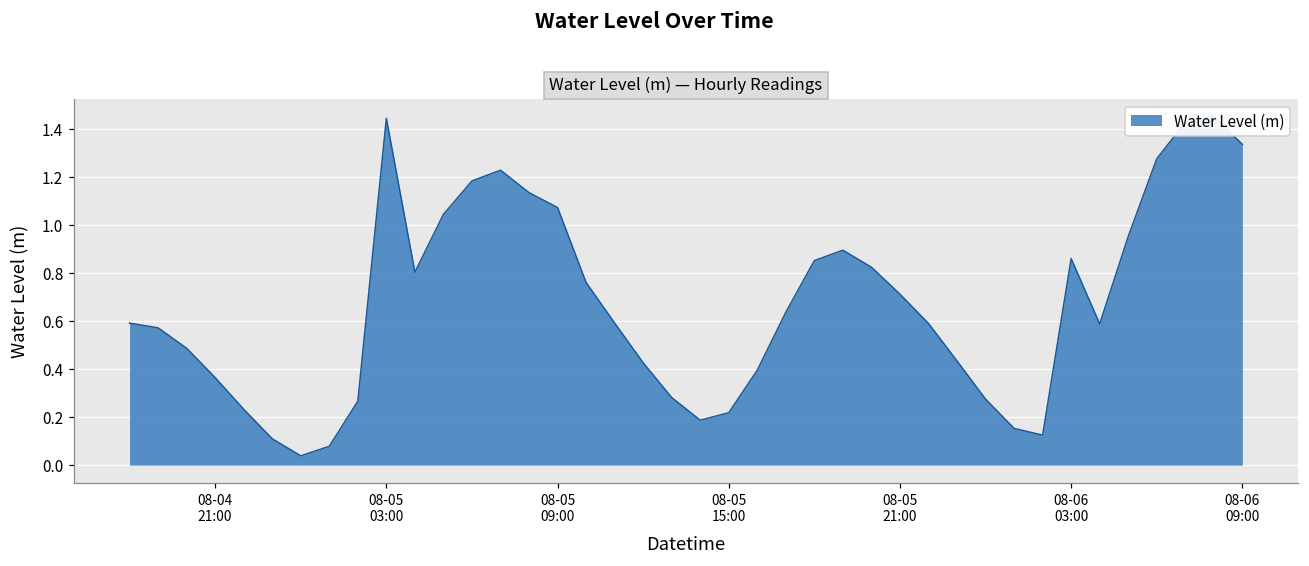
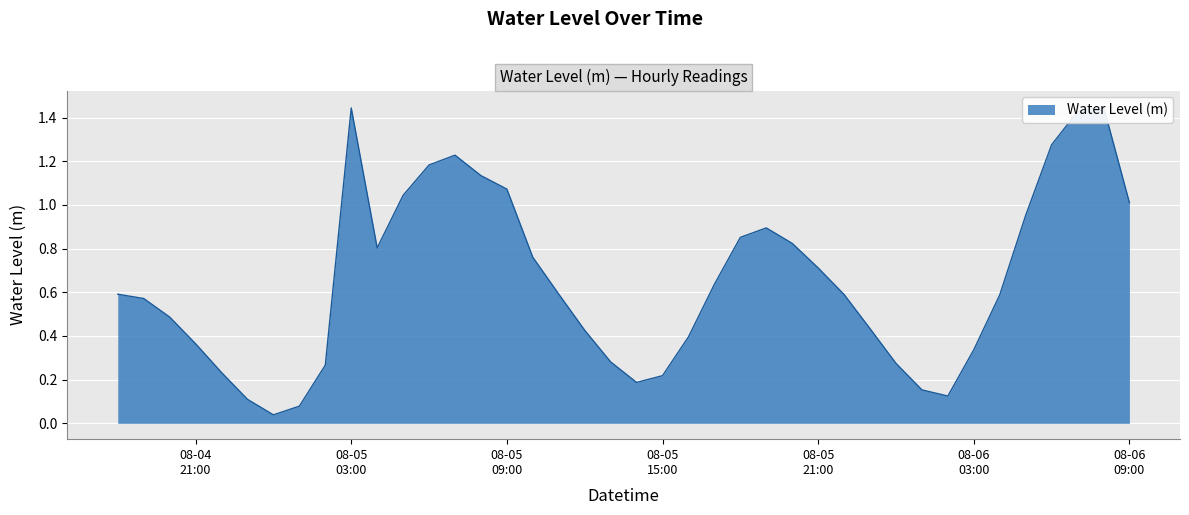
08-06 03:00: 0.86 -> 0.34
08-06 09:00: 1.34 -> 1.01
